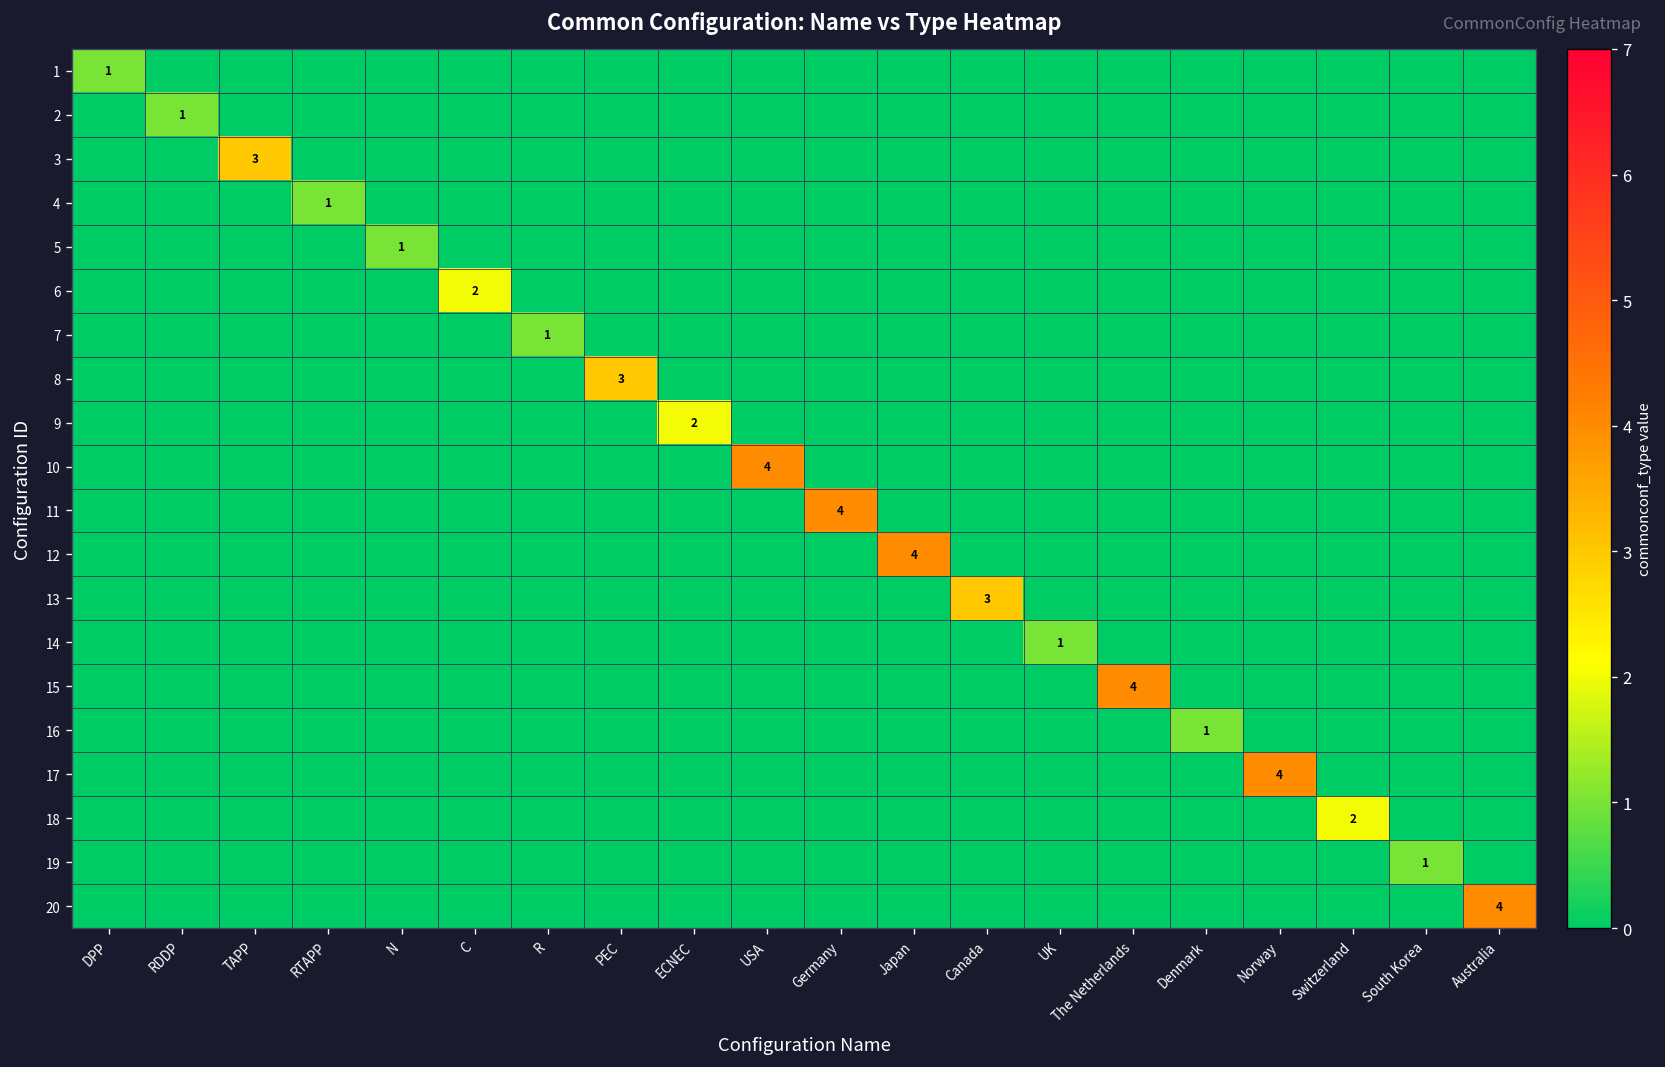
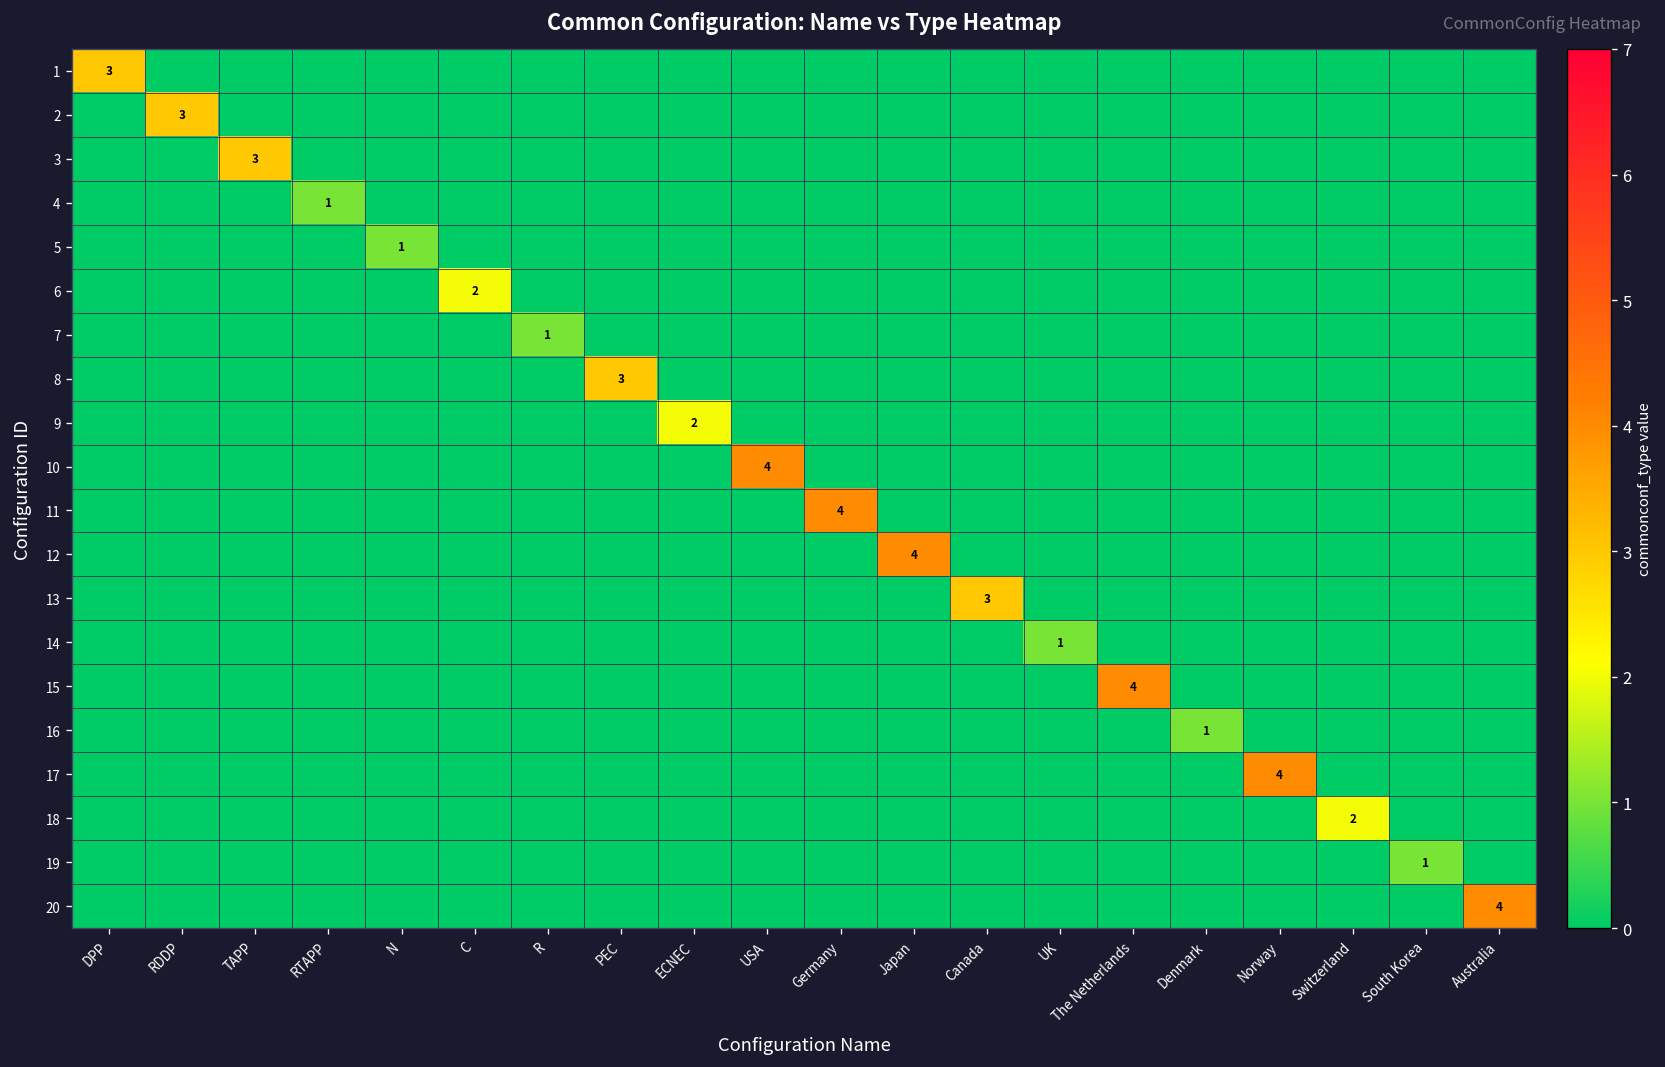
1, DPP: 1 -> 3
2, RDDP: 1 -> 3
